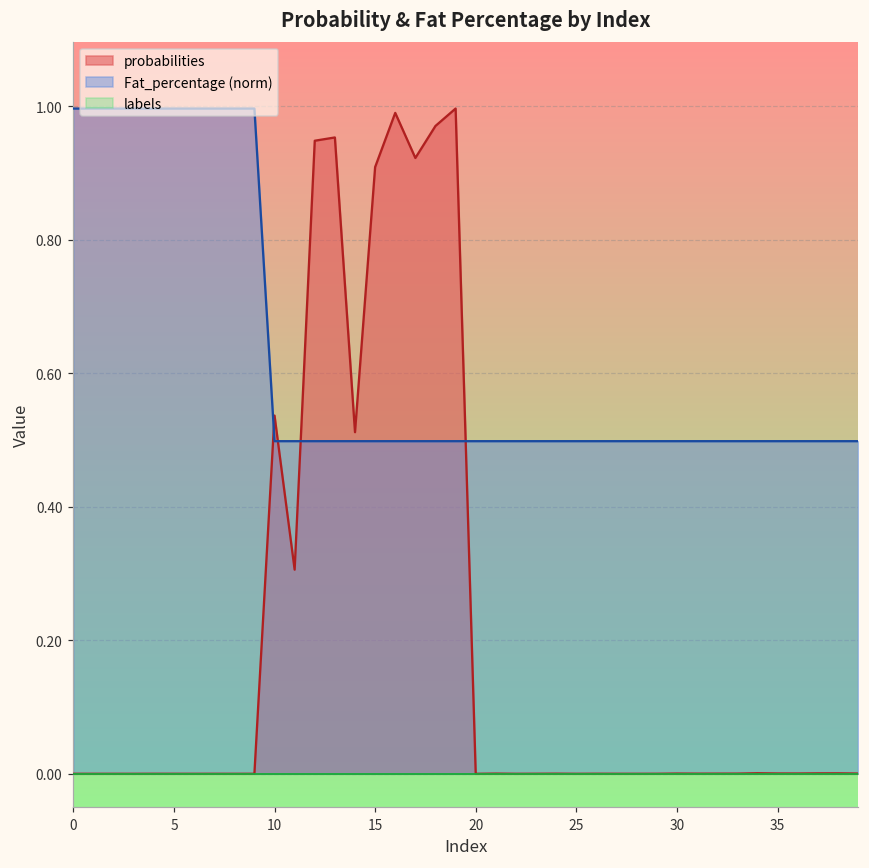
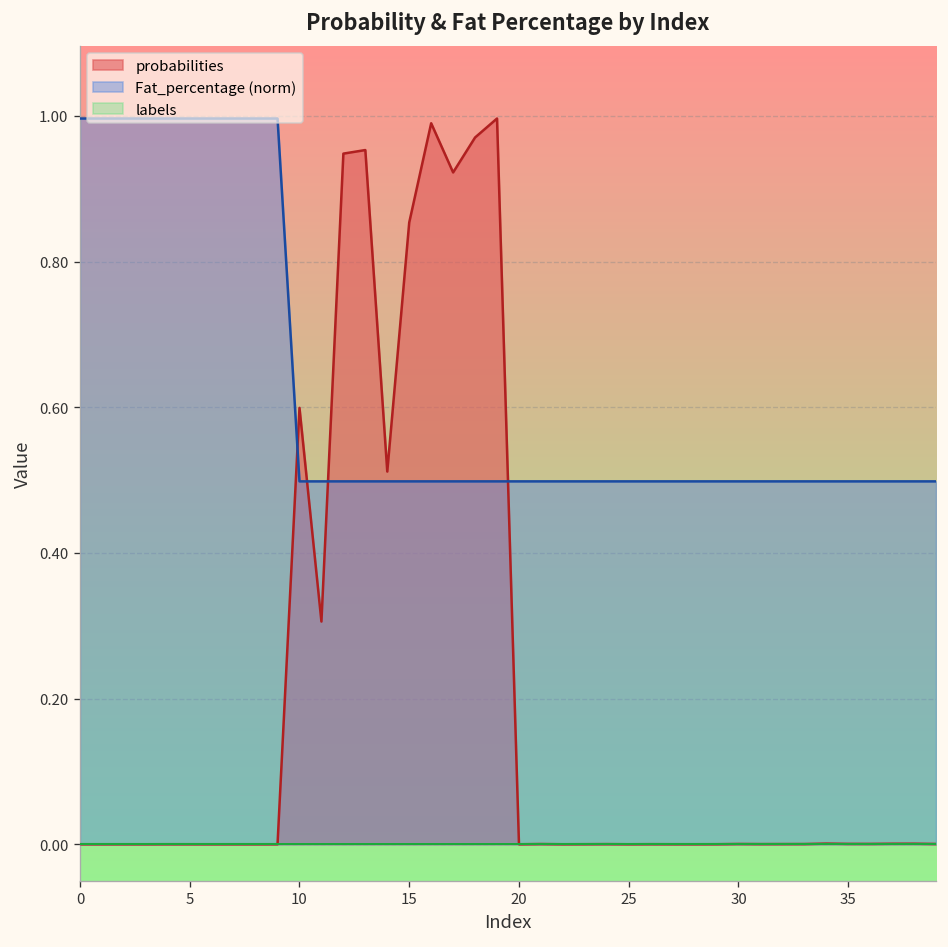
probabilities, 10: 0.54 -> 0.60
probabilities, 15: 0.91 -> 0.85
